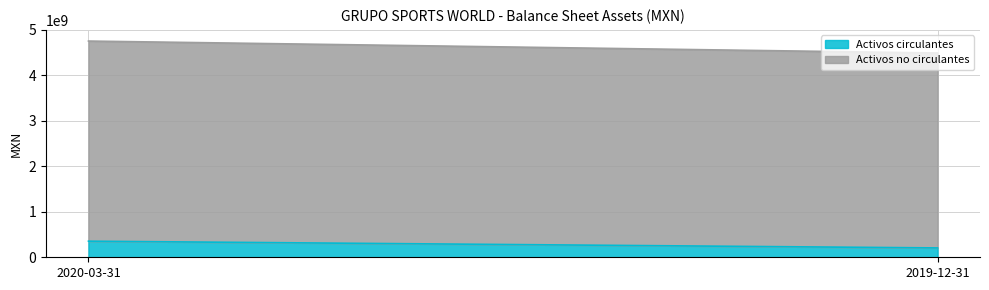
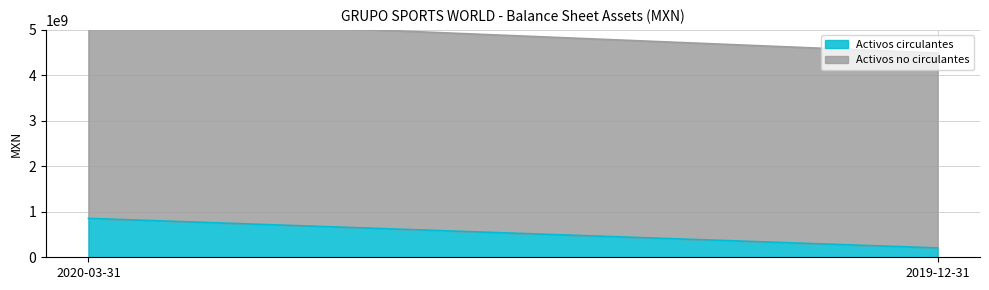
Activos circulantes, 2020-03-31: 400000000 -> 900000000
